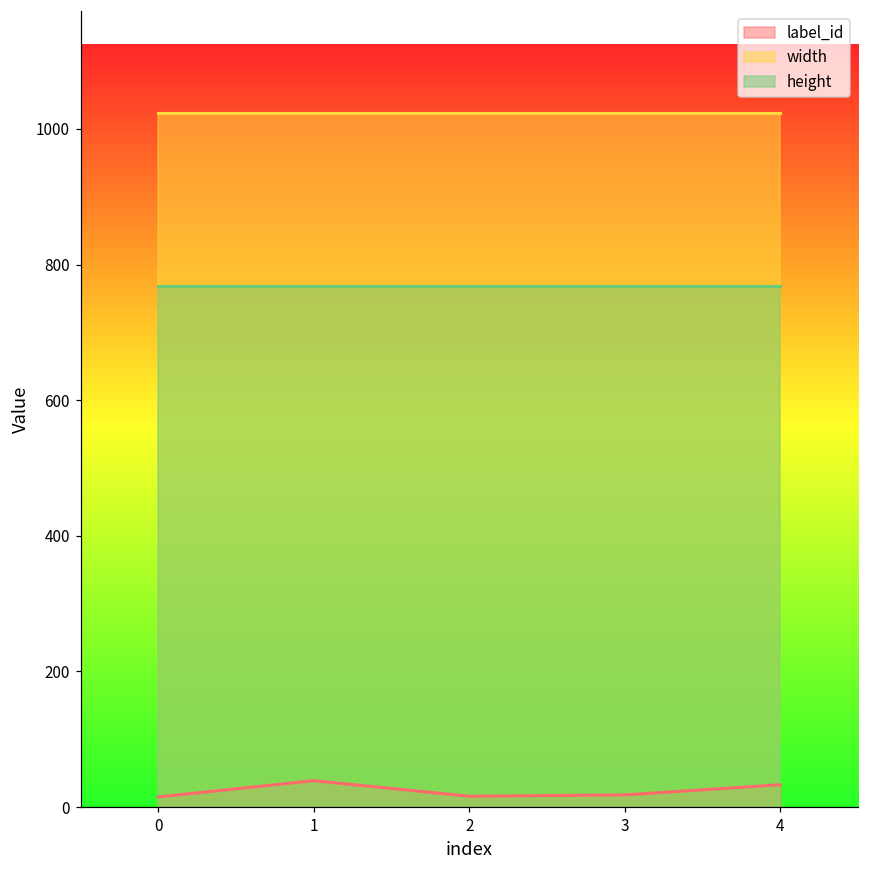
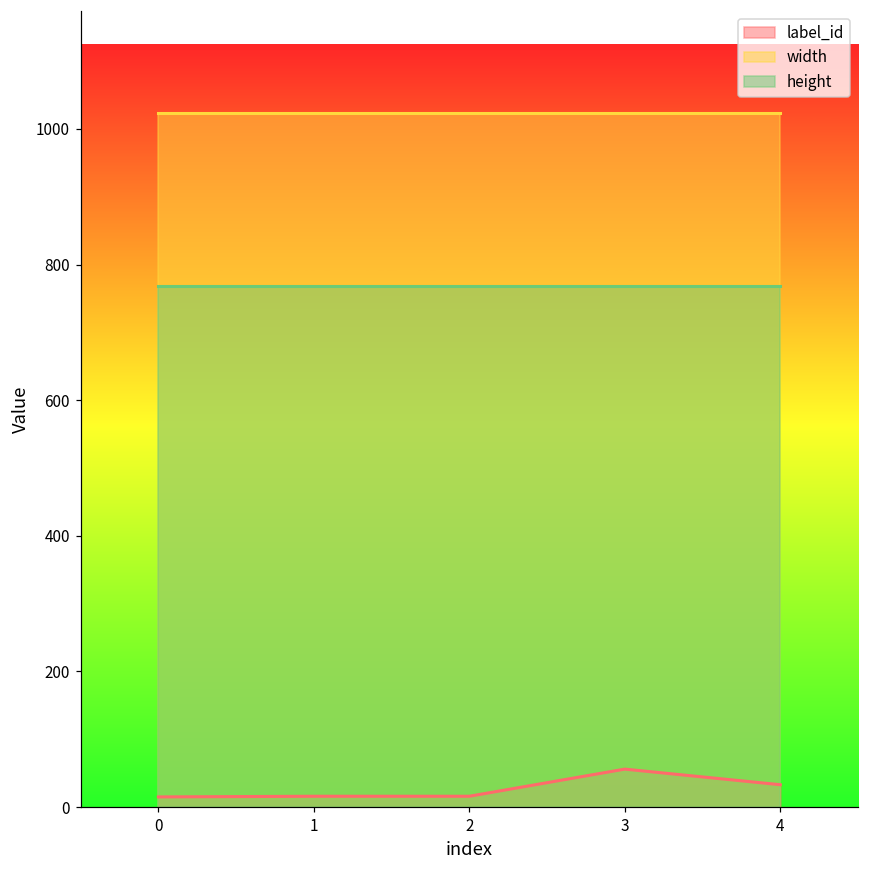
label_id, 1: 40 -> 20
label_id, 3: 20 -> 60
